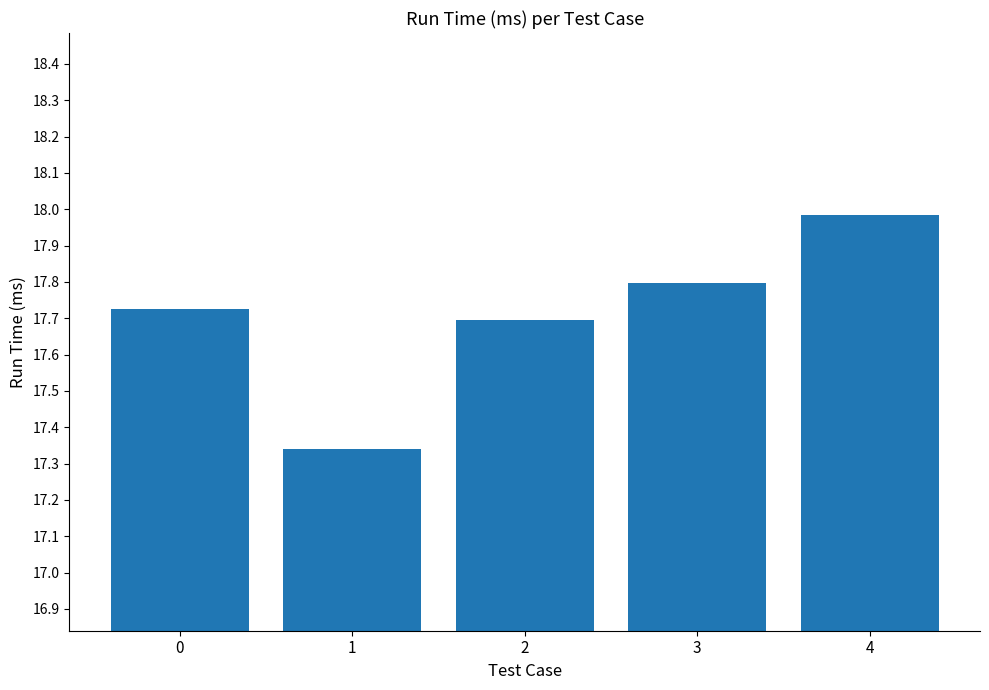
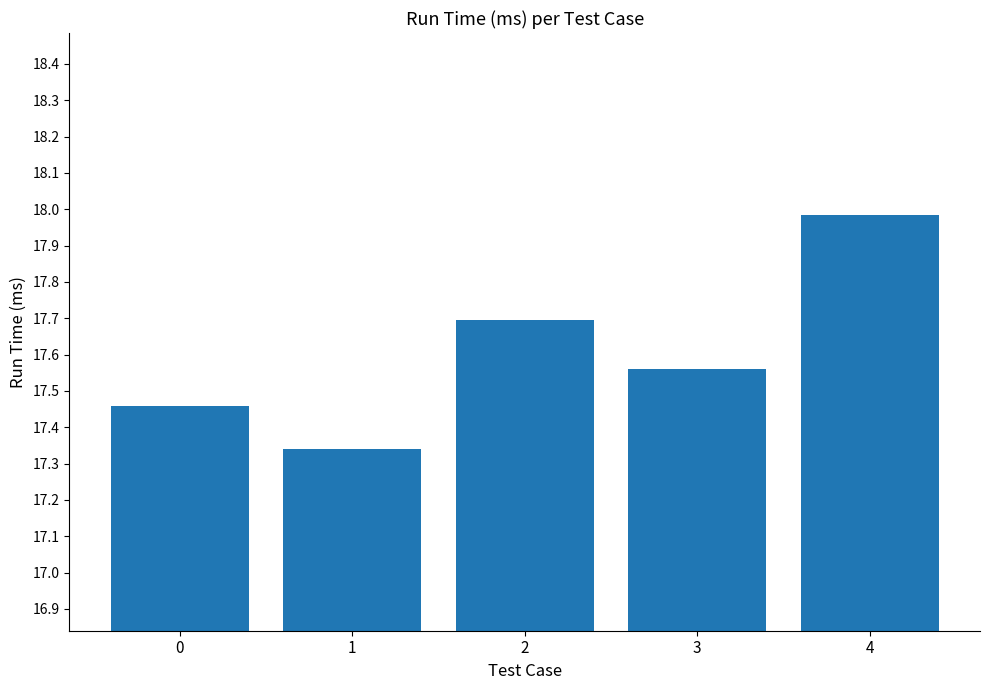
0: 17.73 -> 17.46
3: 17.80 -> 17.56
